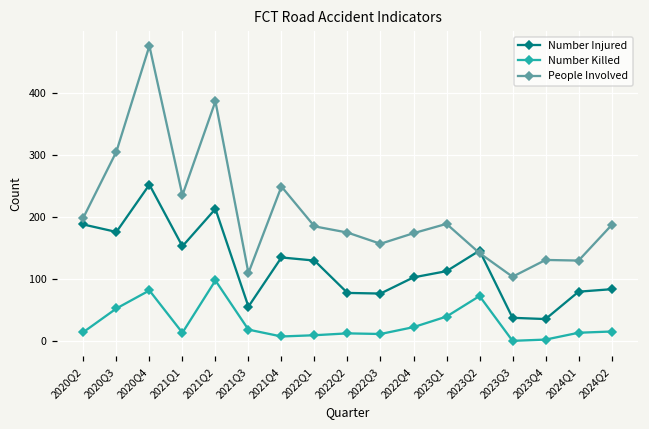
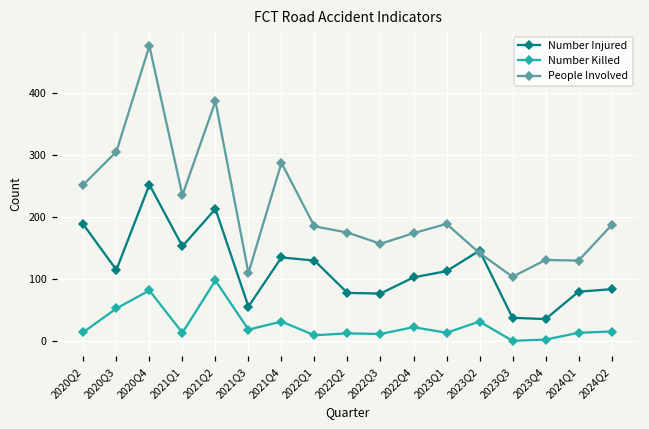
People Involved, 2020Q2: 200 -> 250
Number Injured, 2020Q3: 180 -> 120
Number Killed, 2021Q4: 10 -> 30
People Involved, 2021Q4: 250 -> 290
Number Killed, 2023Q1: 40 -> 10
Number Killed, 2023Q2: 70 -> 30
